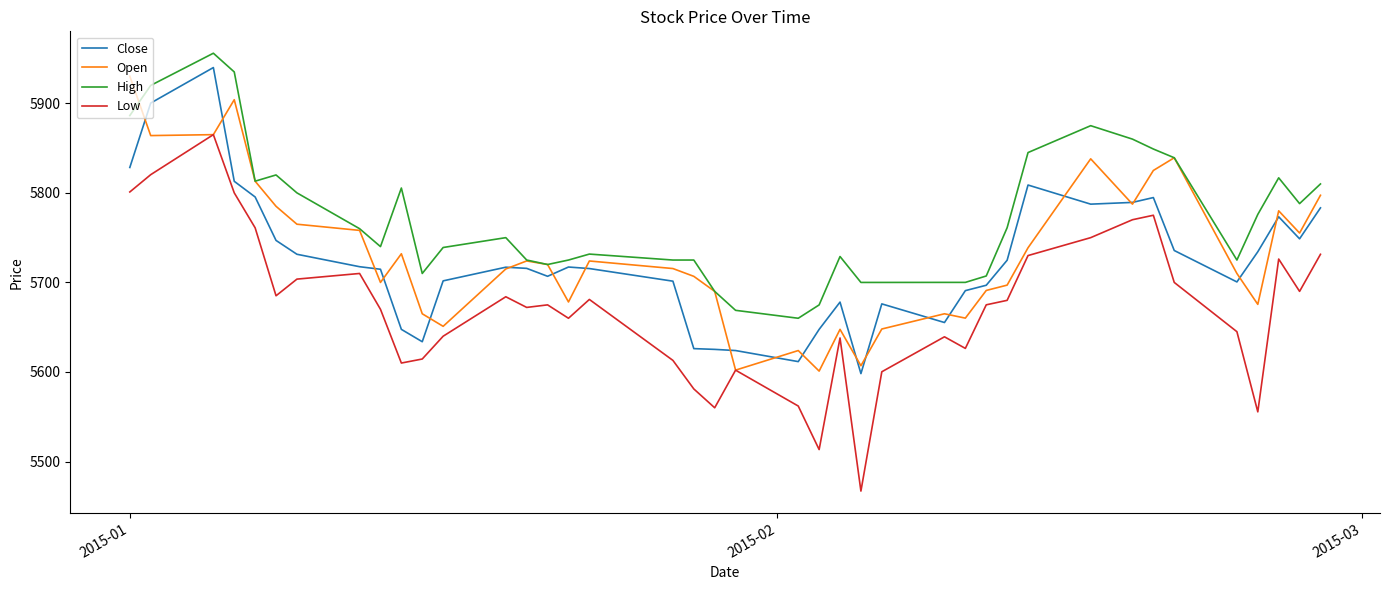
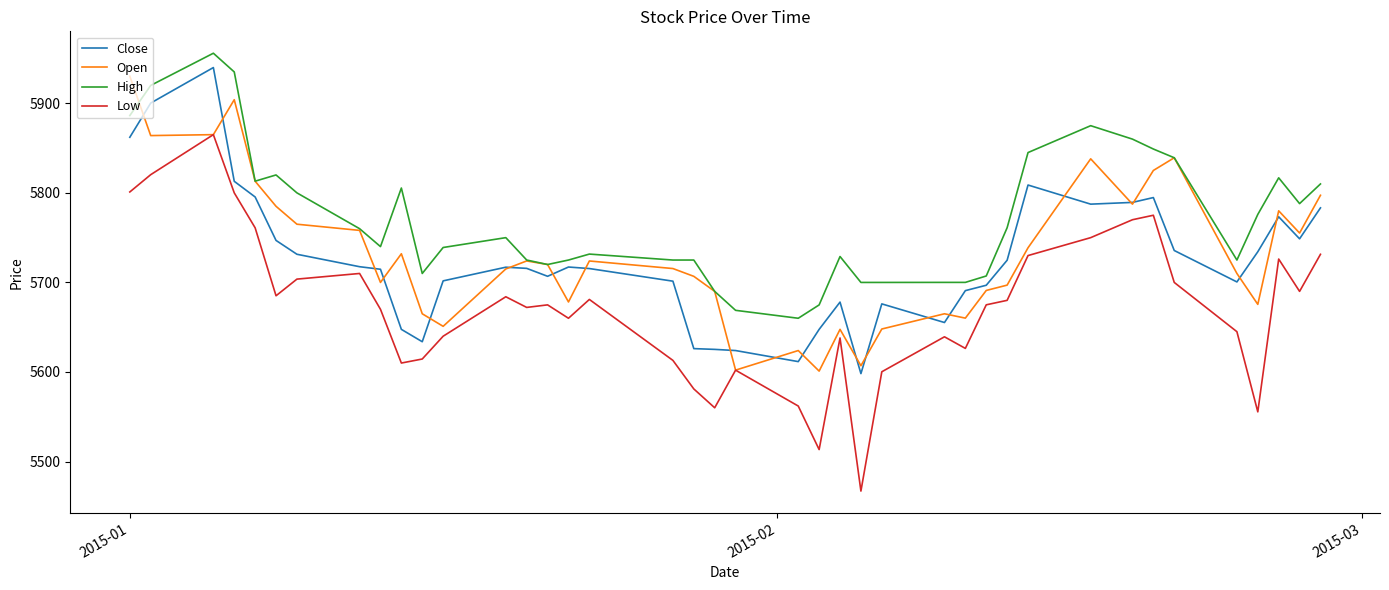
Close, 2015-01: 5830 -> 5860
